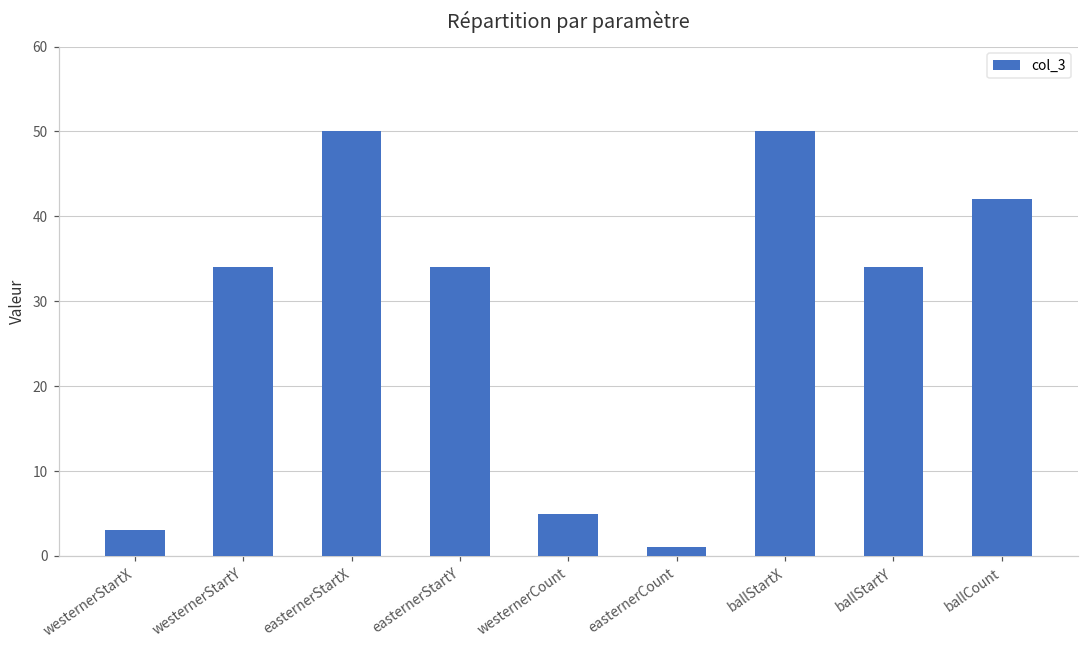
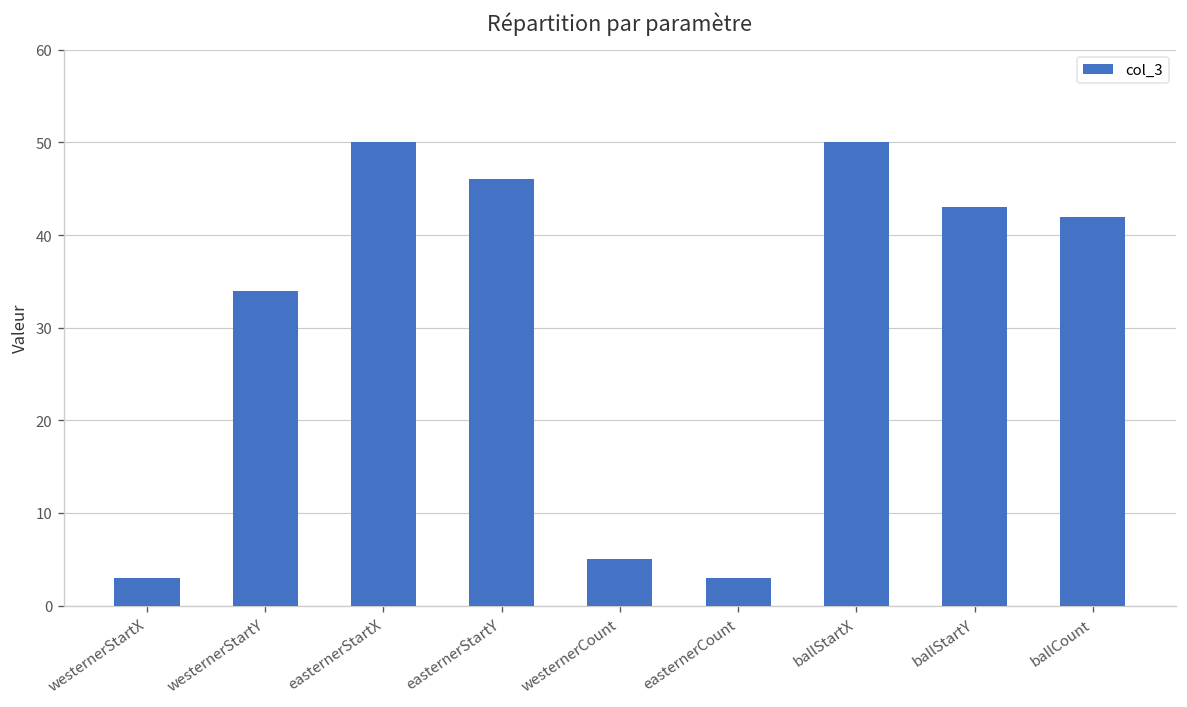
easternerStartY: 34 -> 46
easternerCount: 1 -> 3
ballStartY: 34 -> 43
